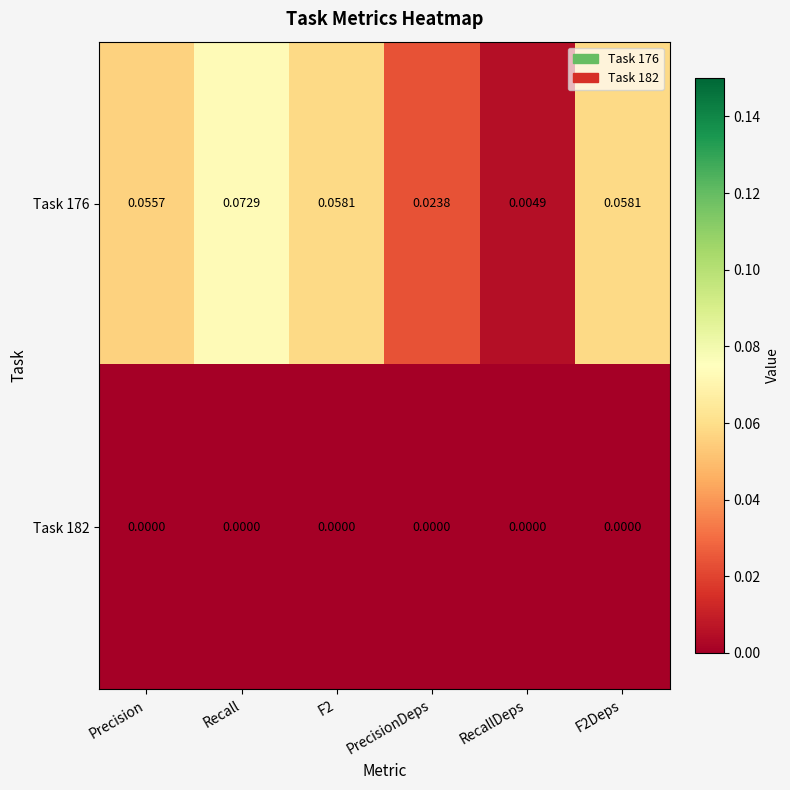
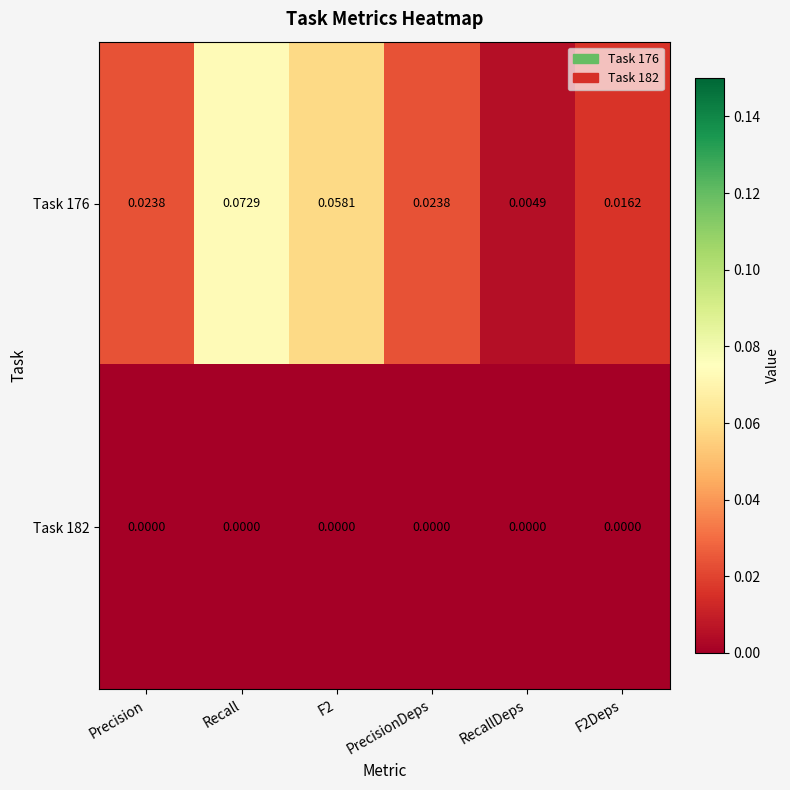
Task 176, Precision: 0.0557 -> 0.0238
Task 176, F2Deps: 0.0581 -> 0.0162
